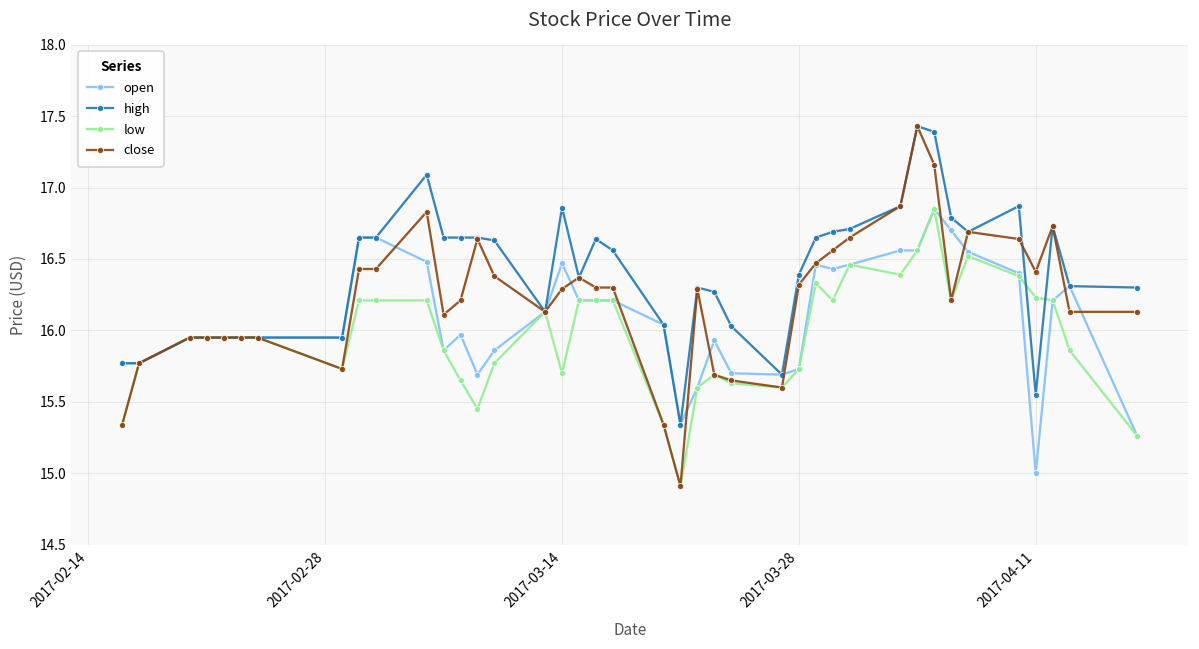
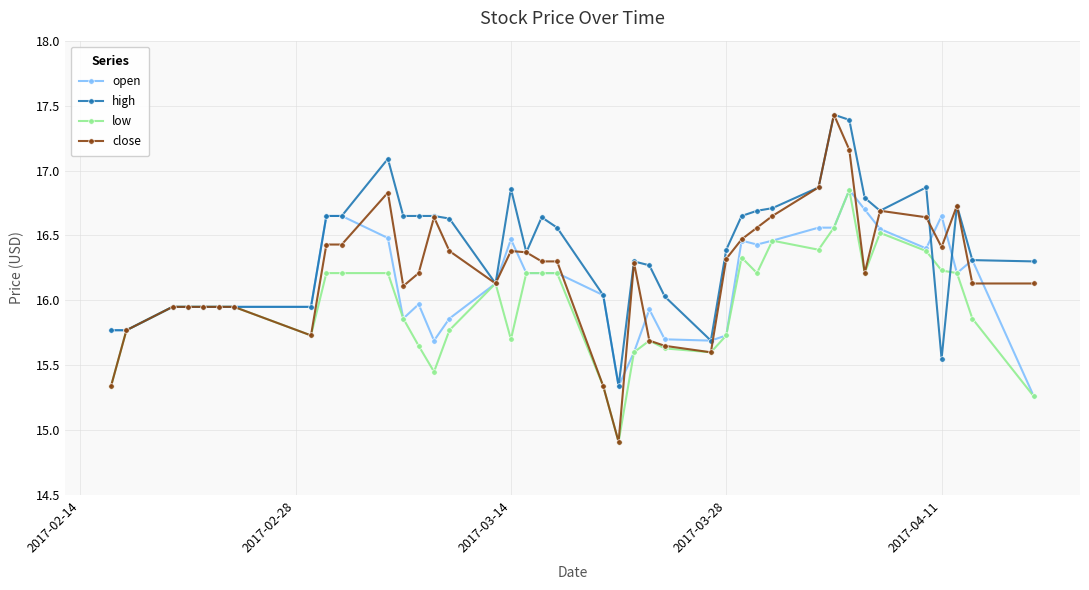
close, 2017-03-14: 16.29 -> 16.38
open, 2017-04-11: 15.00 -> 16.65
